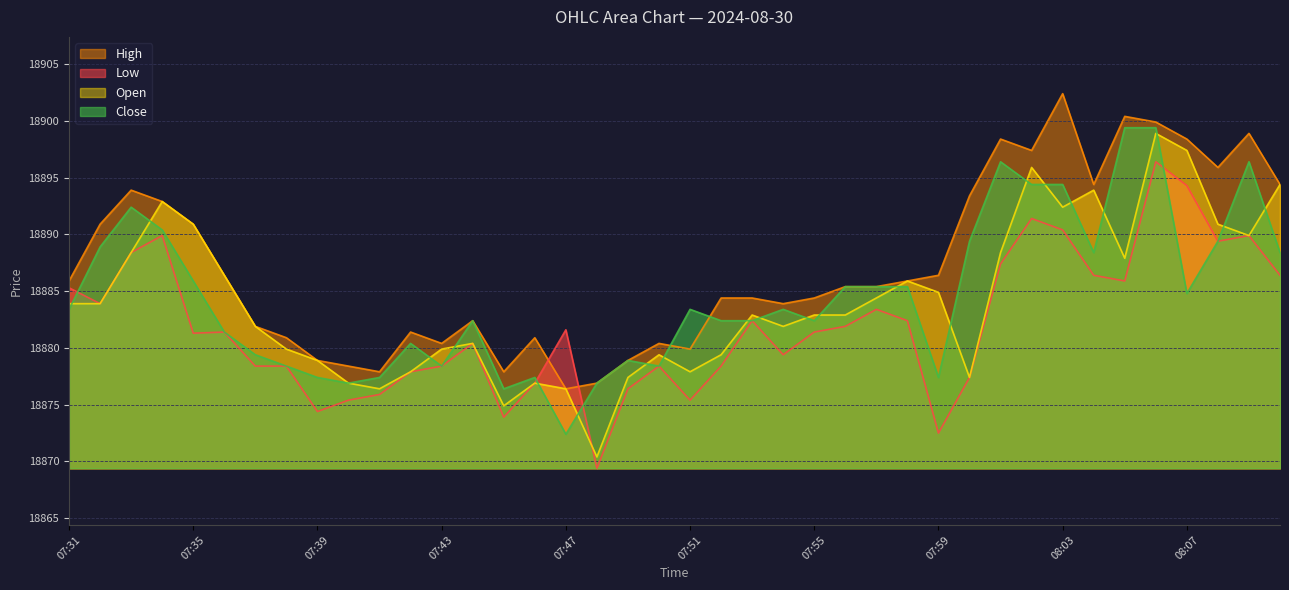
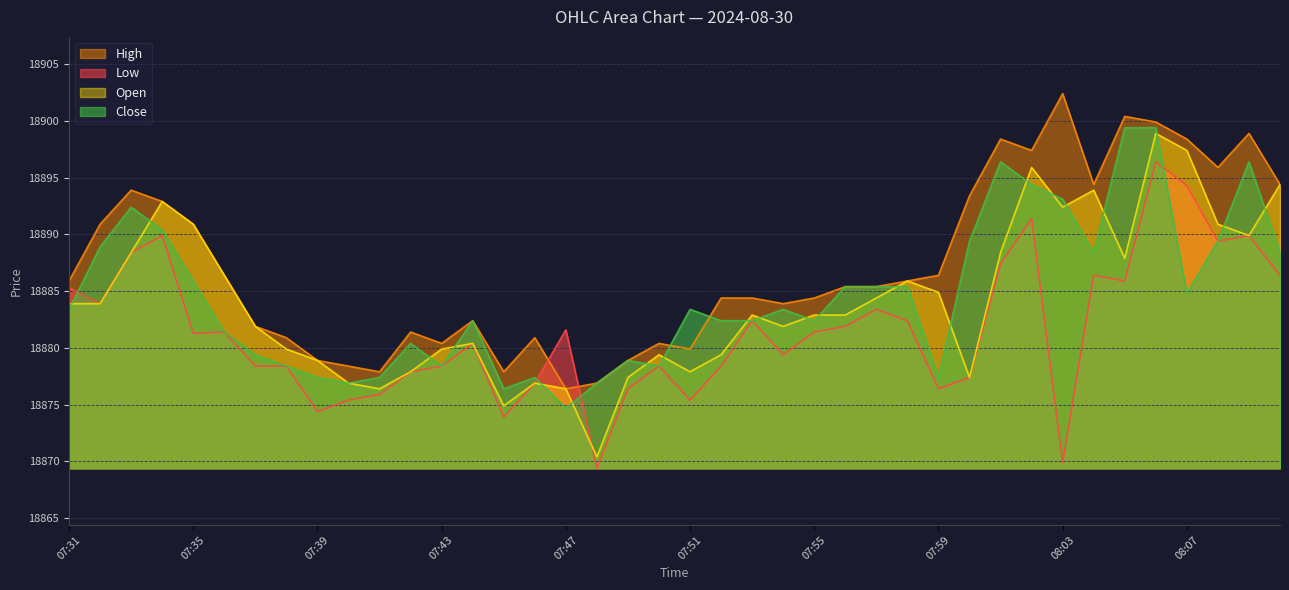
Close, 07:47: 18872.4 -> 18874.7
Low, 07:59: 18872.5 -> 18876.4
Low, 08:03: 18890.4 -> 18869.9
Close, 08:03: 18894.4 -> 18893.1
